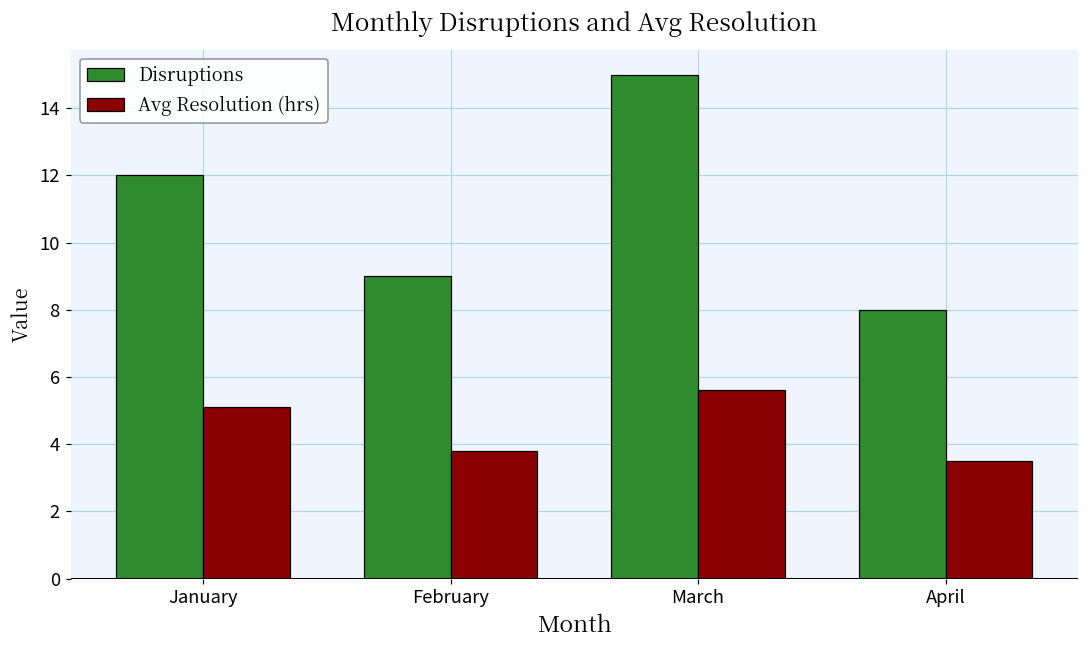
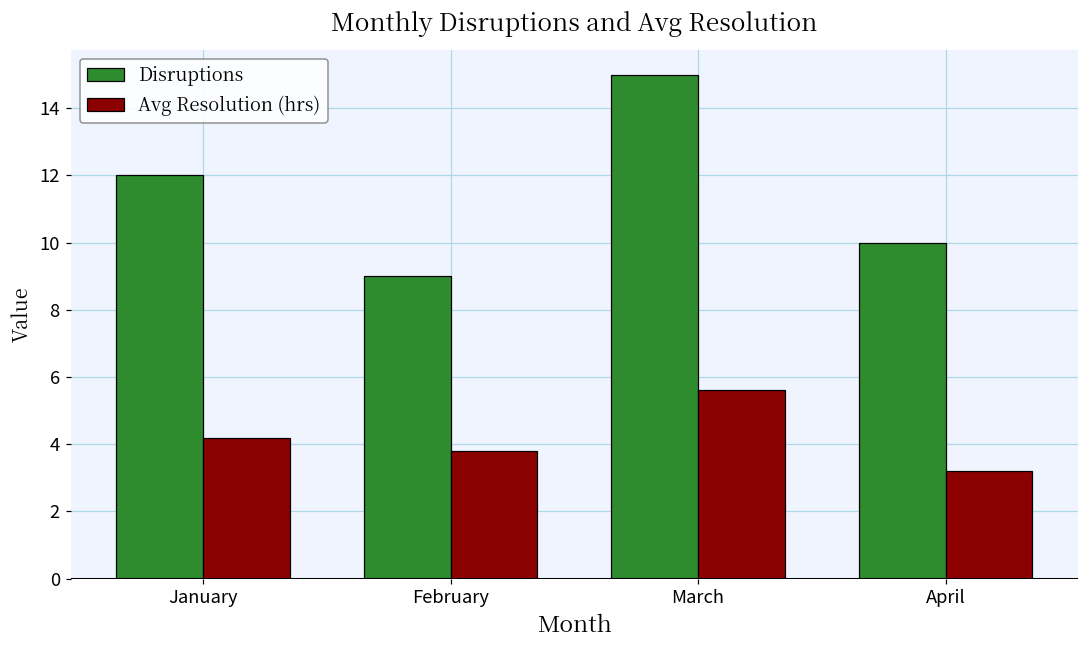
Avg Resolution (hrs), January: 5.1 -> 4.2
Disruptions, April: 8 -> 10
Avg Resolution (hrs), April: 3.5 -> 3.2
